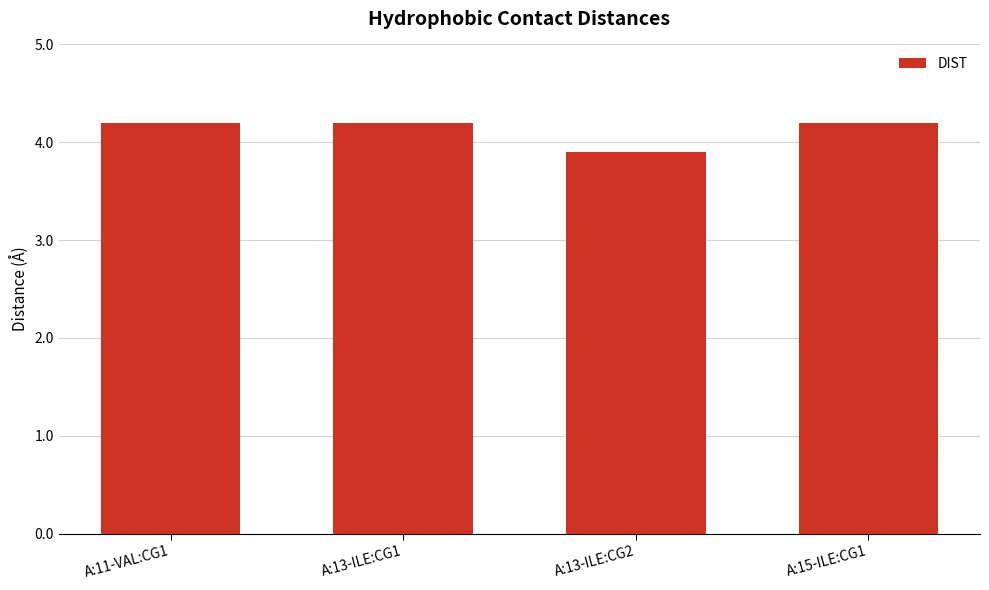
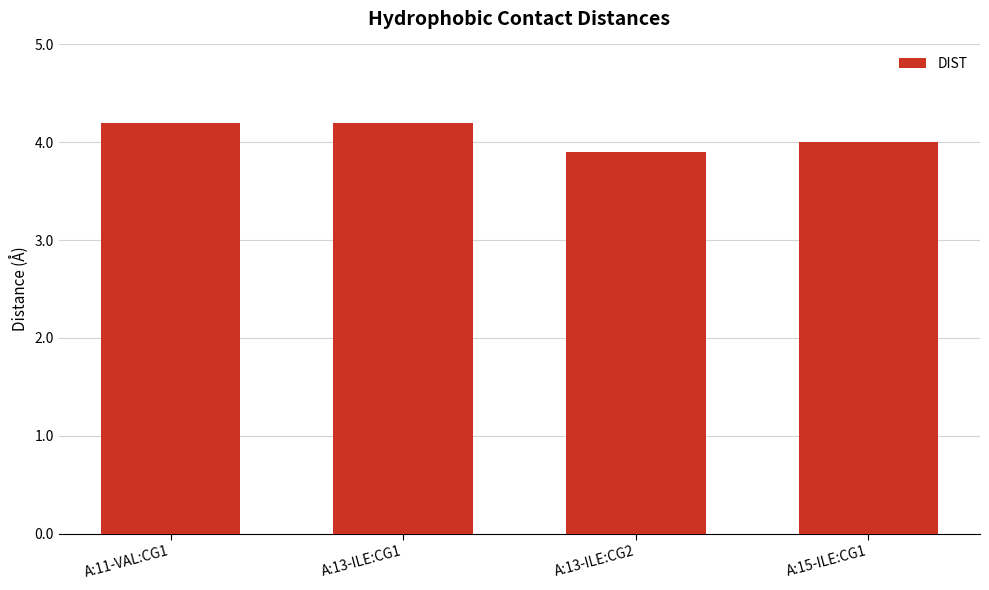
A:15-ILE:CG1: 4.2 -> 4.0
